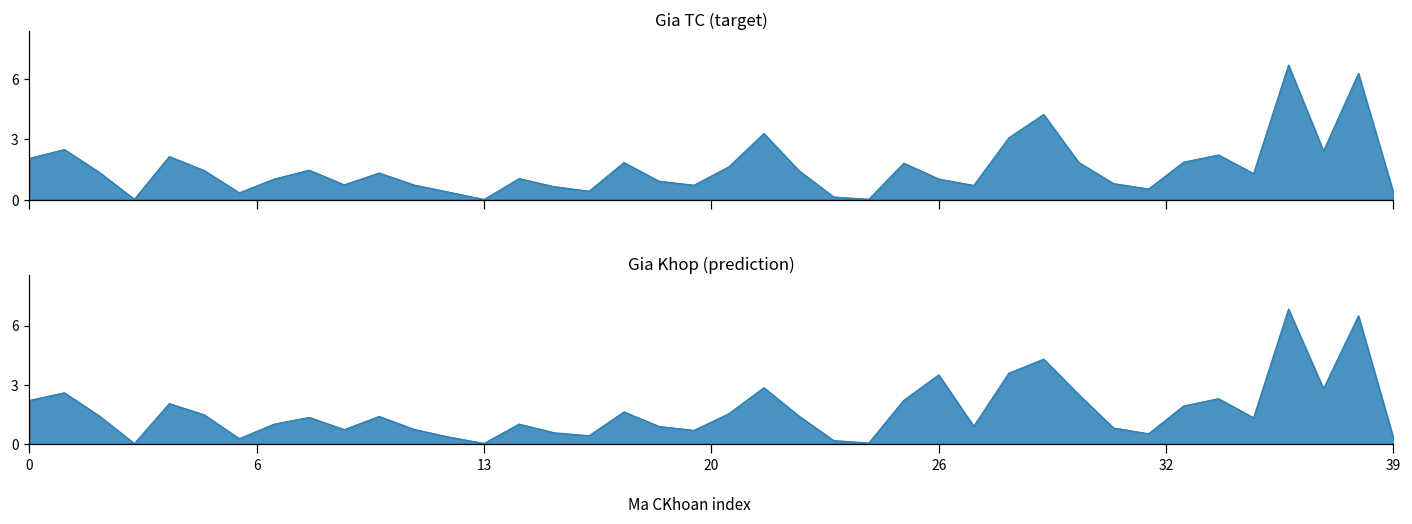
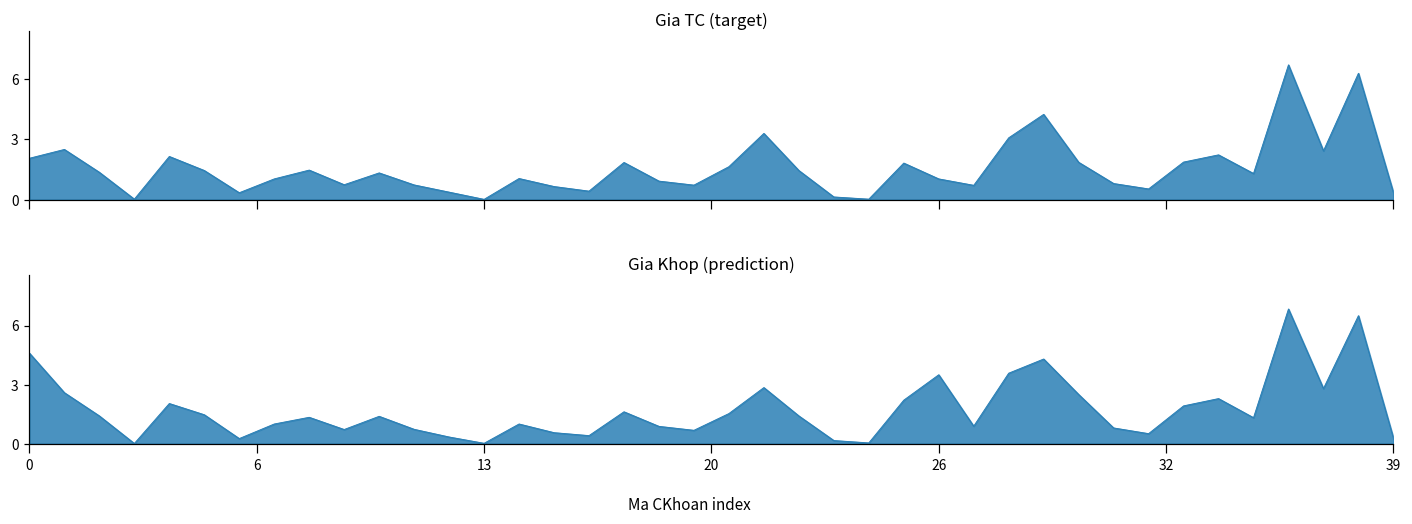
Gia Khop (prediction), 0: 2.2 -> 4.6
